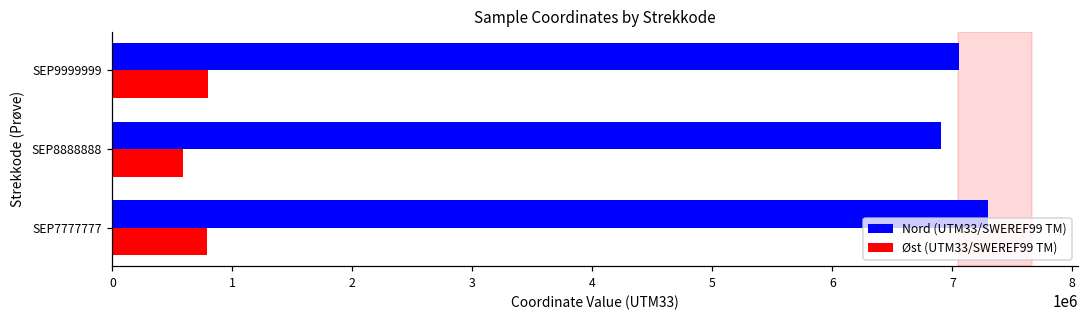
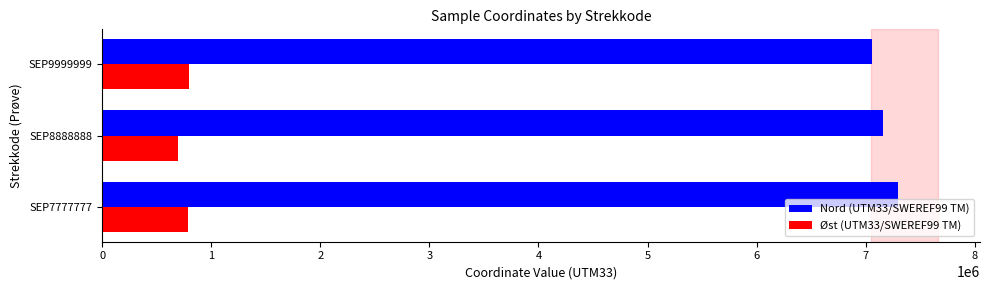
Nord (UTM33/SWEREF99 TM), SEP8888888: 6910000 -> 7160000
Øst (UTM33/SWEREF99 TM), SEP8888888: 590000 -> 690000
